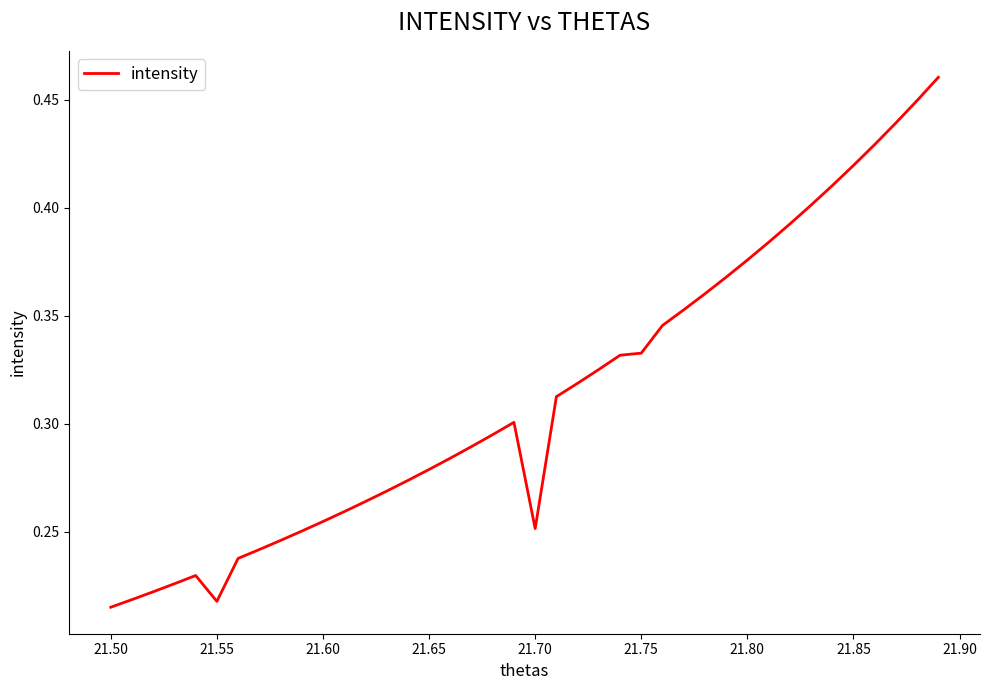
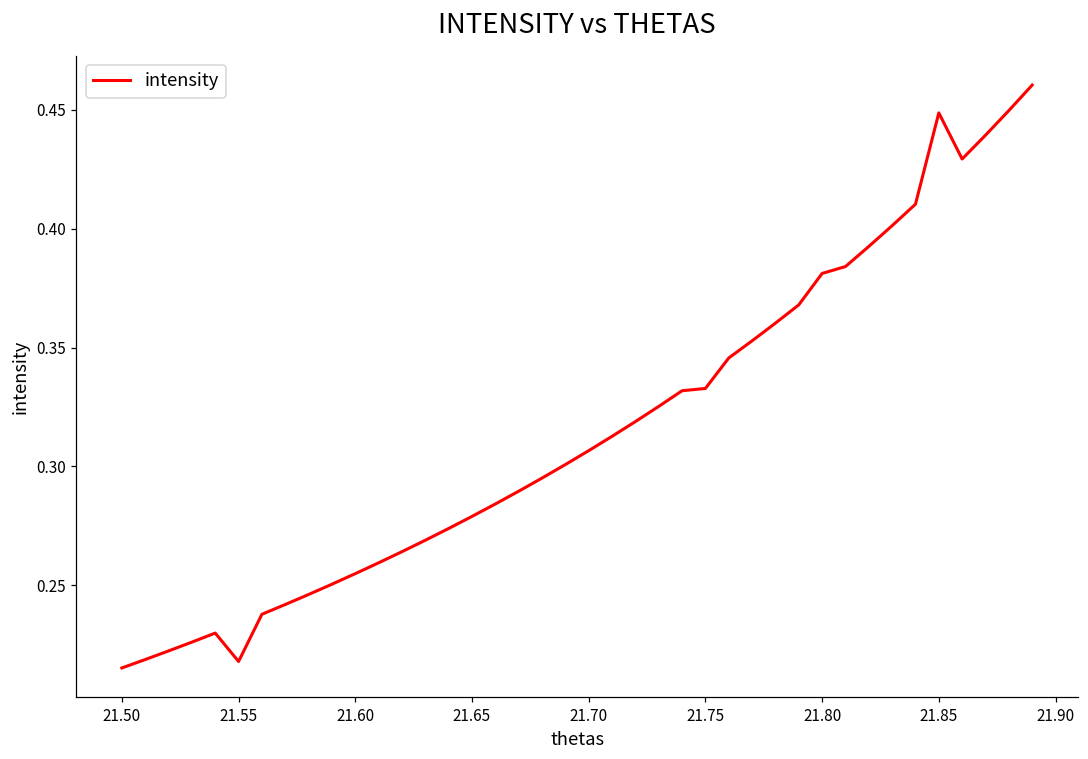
21.70: 0.252 -> 0.307
21.80: 0.376 -> 0.381
21.85: 0.420 -> 0.449
